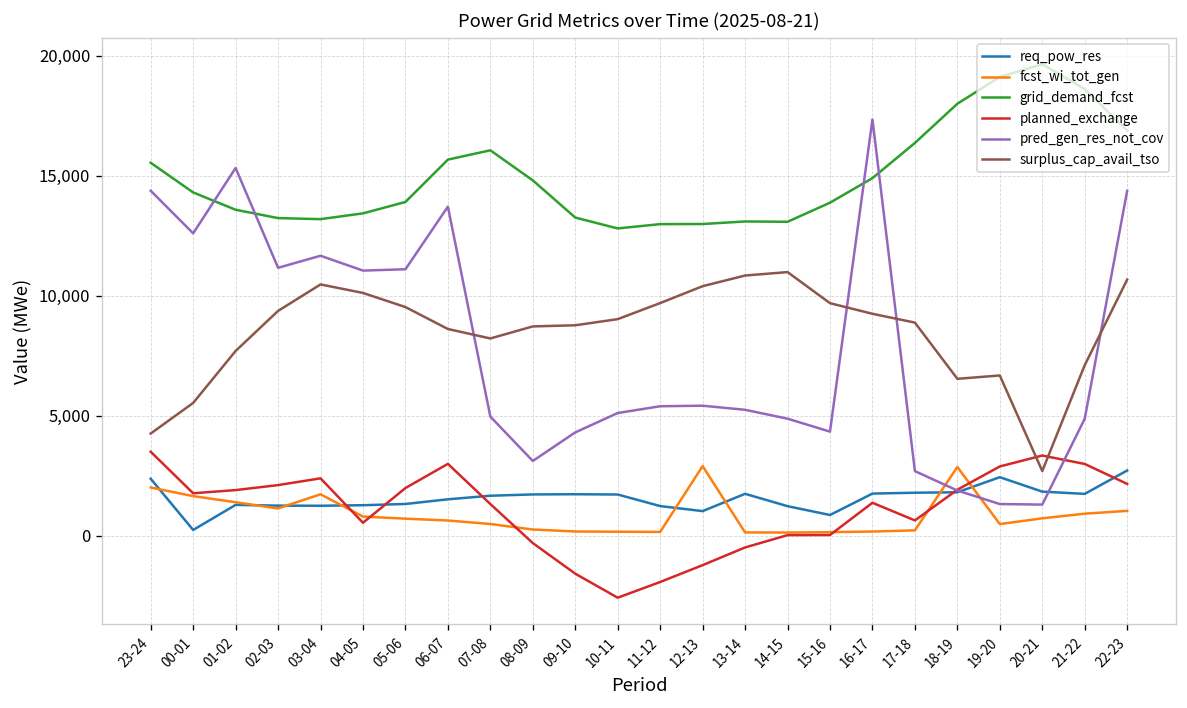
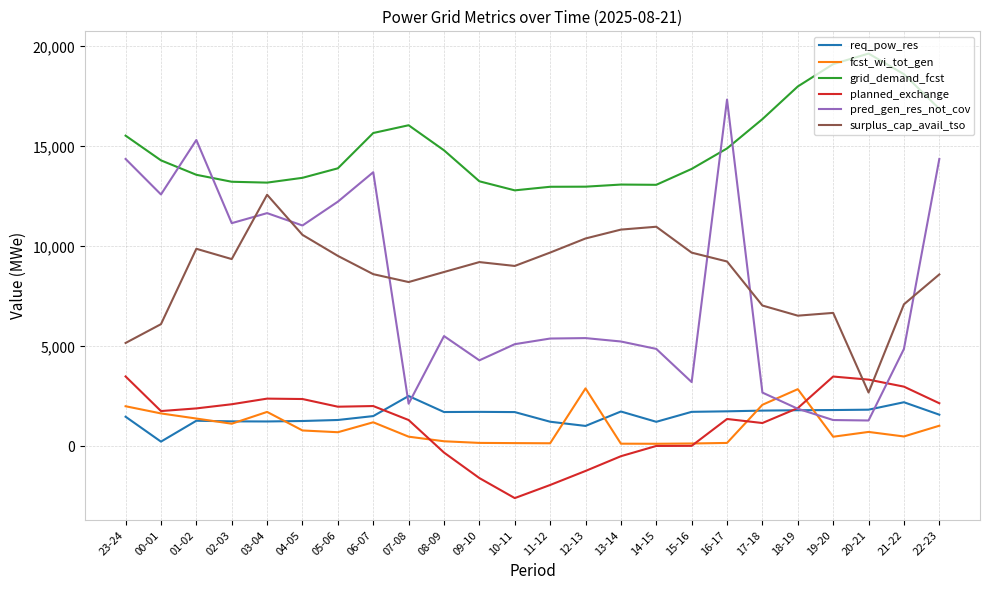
req_pow_res, 23-24: 2,400 -> 1,500
surplus_cap_avail_tso, 23-24: 4,300 -> 5,200
surplus_cap_avail_tso, 00-01: 5,500 -> 6,100
surplus_cap_avail_tso, 01-02: 7,700 -> 9,900
surplus_cap_avail_tso, 03-04: 10,500 -> 12,600
planned_exchange, 04-05: 500 -> 2,400
surplus_cap_avail_tso, 04-05: 10,100 -> 10,600
pred_gen_res_not_cov, 05-06: 11,100 -> 12,200
fcst_wi_tot_gen, 06-07: 600 -> 1,200
planned_exchange, 06-07: 3,000 -> 2,000
req_pow_res, 07-08: 1,700 -> 2,500
pred_gen_res_not_cov, 07-08: 5,000 -> 2,100
pred_gen_res_not_cov, 08-09: 3,100 -> 5,500
surplus_cap_avail_tso, 09-10: 8,800 -> 9,200
req_pow_res, 15-16: 900 -> 1,700
pred_gen_res_not_cov, 15-16: 4,300 -> 3,200
fcst_wi_tot_gen, 17-18: 200 -> 2,100
planned_exchange, 17-18: 600 -> 1,200
surplus_cap_avail_tso, 17-18: 8,900 -> 7,000
req_pow_res, 19-20: 2,400 -> 1,800
planned_exchange, 19-20: 2,900 -> 3,500
req_pow_res, 21-22: 1,700 -> 2,200
fcst_wi_tot_gen, 21-22: 900 -> 500
req_pow_res, 22-23: 2,700 -> 1,600
surplus_cap_avail_tso, 22-23: 10,700 -> 8,600
